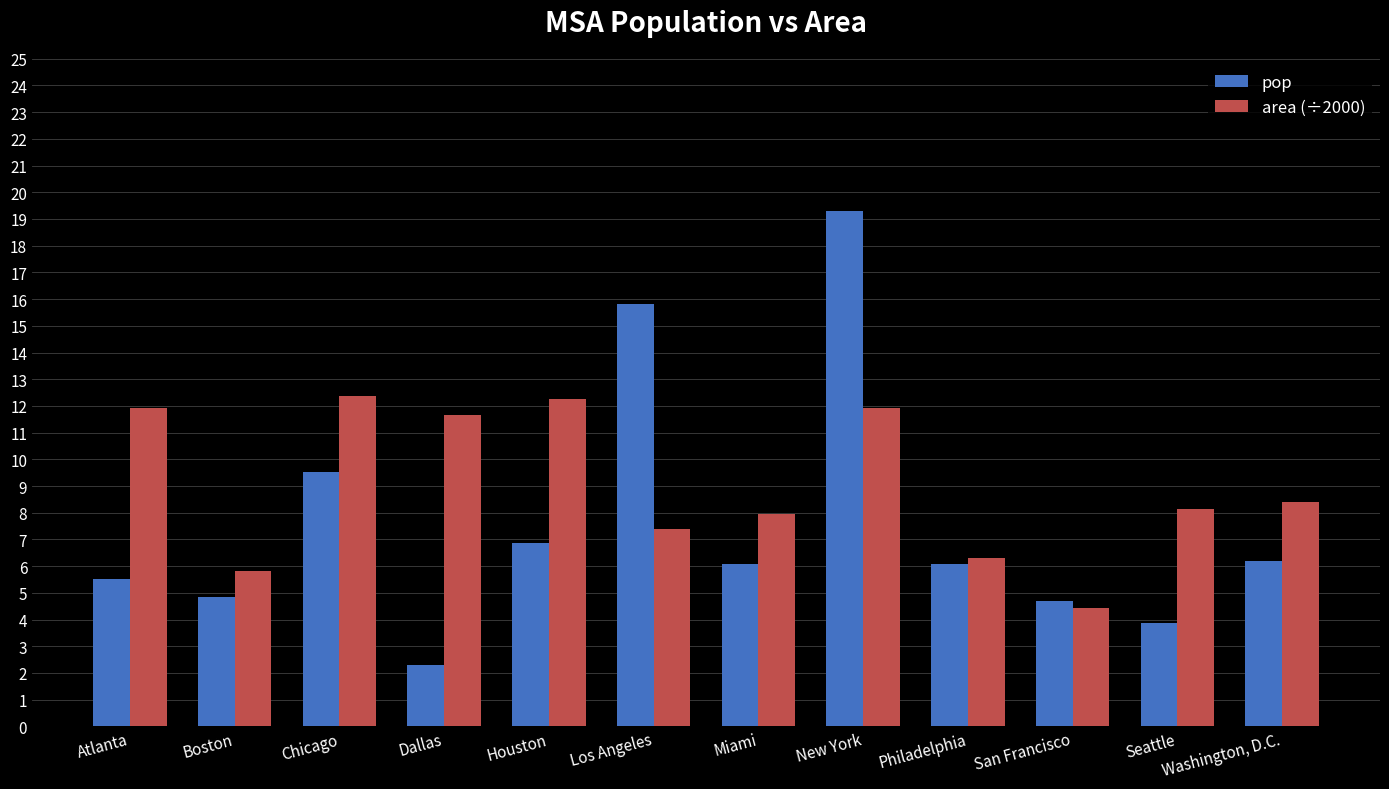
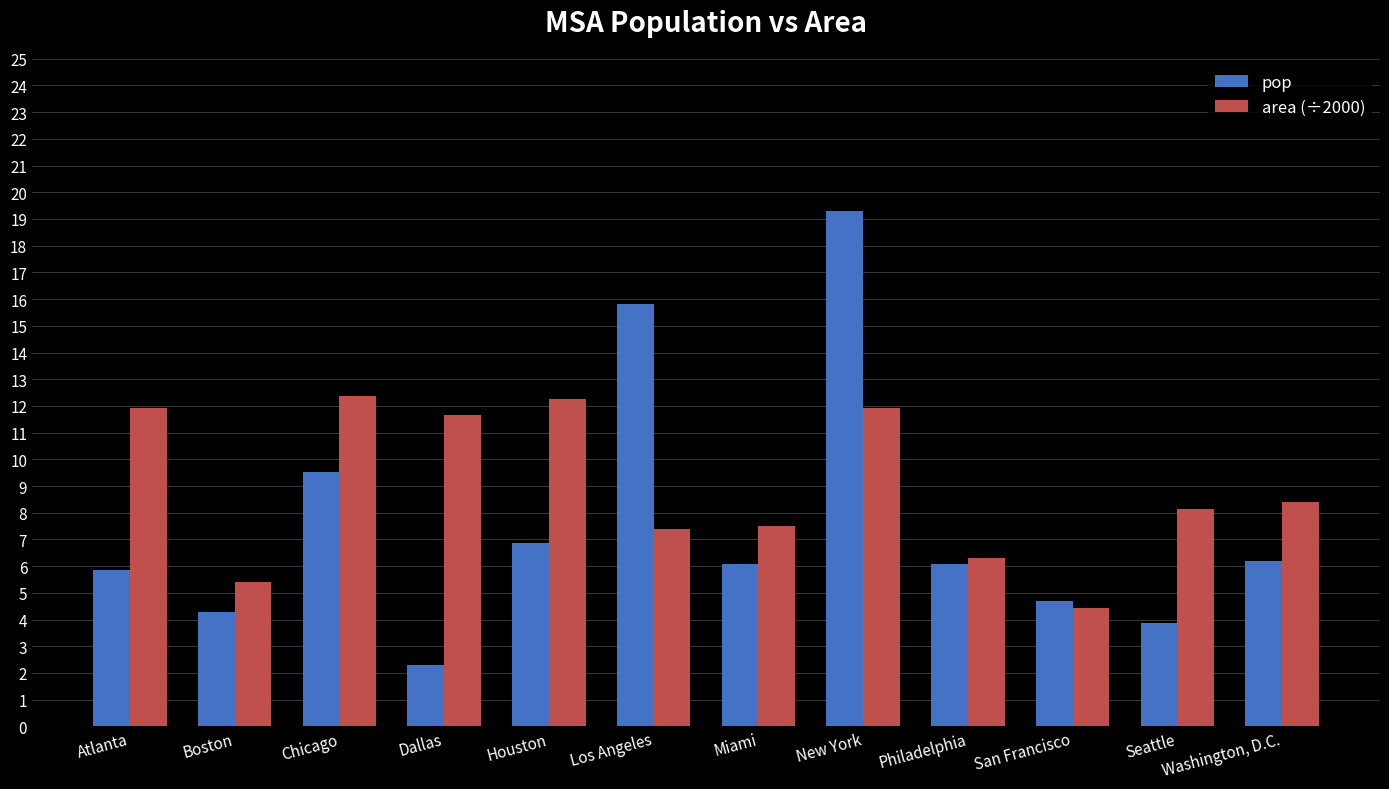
pop, Atlanta: 5.5 -> 5.9
pop, Boston: 4.8 -> 4.3
area (÷2000), Boston: 5.8 -> 5.4
area (÷2000), Miami: 8.0 -> 7.5
